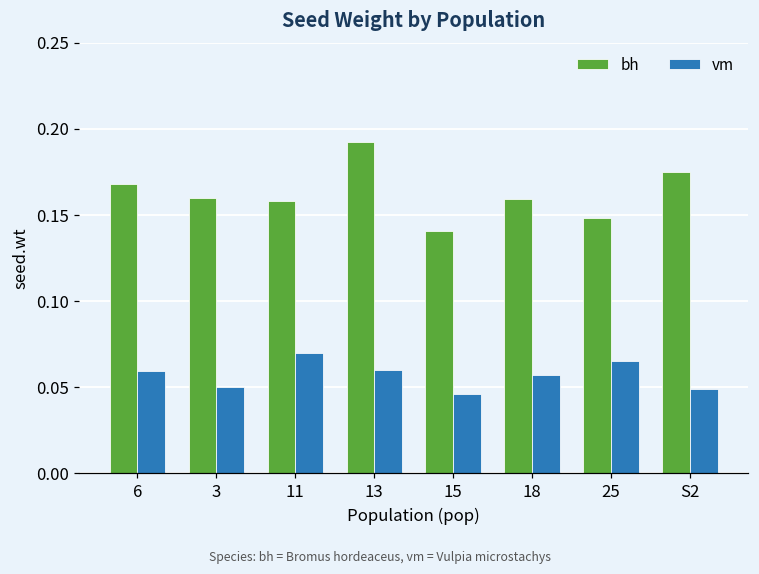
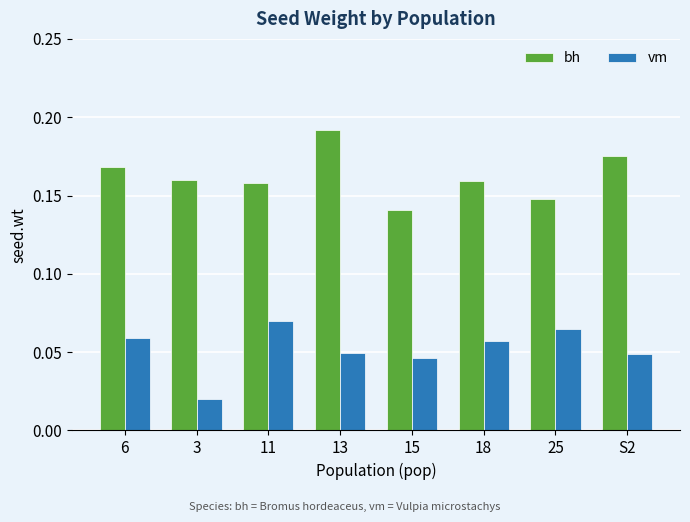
vm, 3: 0.05 -> 0.02
vm, 13: 0.060 -> 0.049
